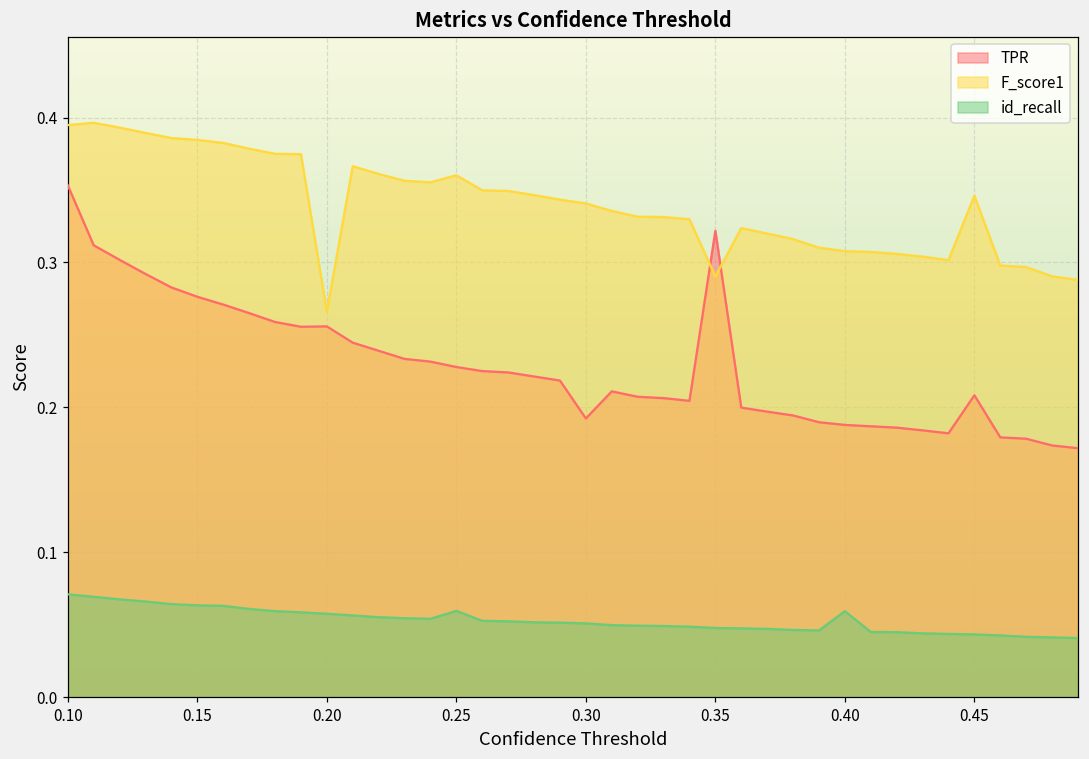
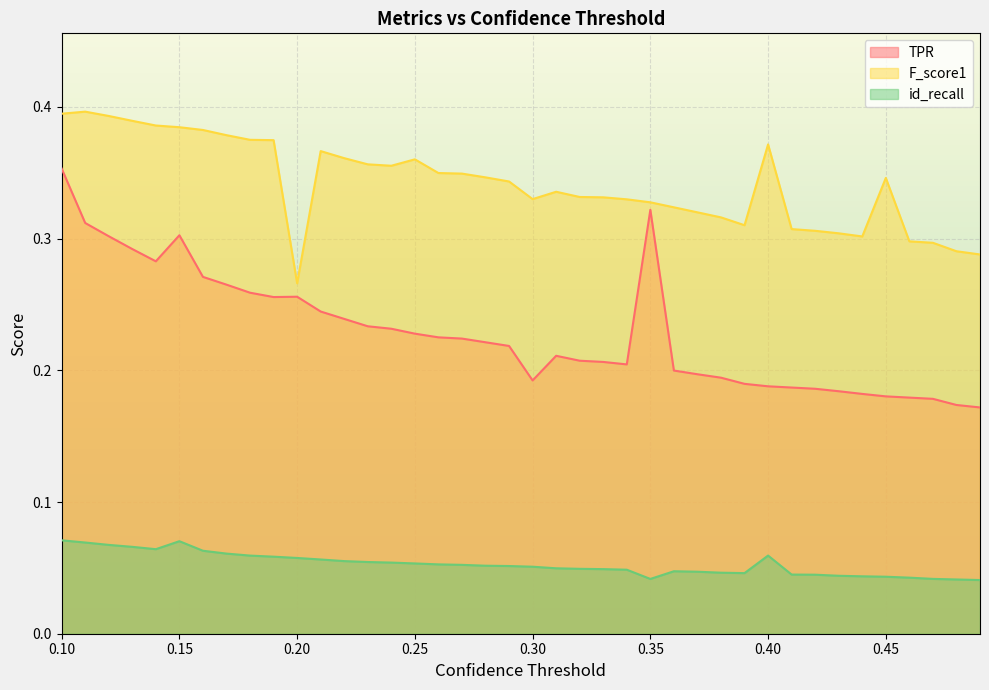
TPR, 0.15: 0.276 -> 0.303
id_recall, 0.15: 0.063 -> 0.070
id_recall, 0.25: 0.060 -> 0.053
F_score1, 0.30: 0.341 -> 0.330
F_score1, 0.35: 0.290 -> 0.328
id_recall, 0.35: 0.048 -> 0.042
F_score1, 0.40: 0.308 -> 0.372
TPR, 0.45: 0.208 -> 0.180
